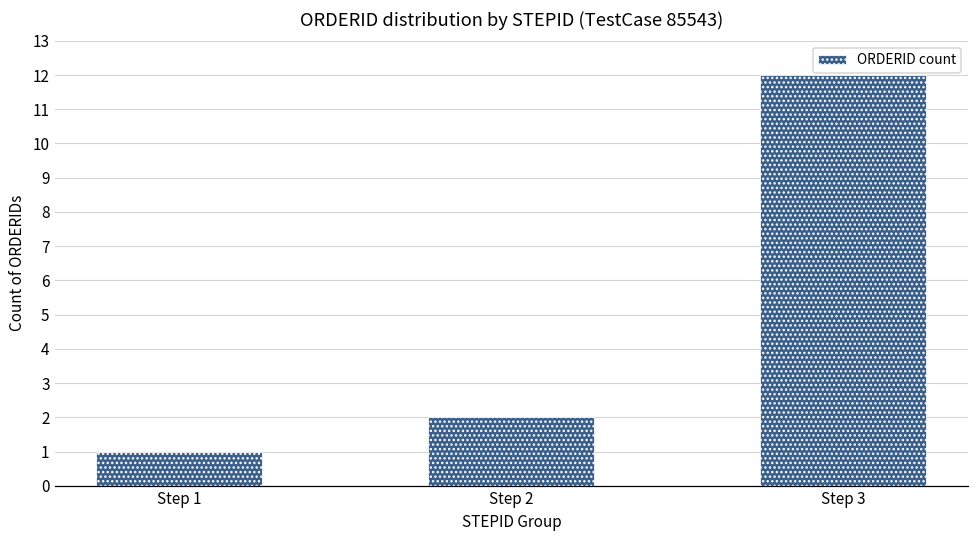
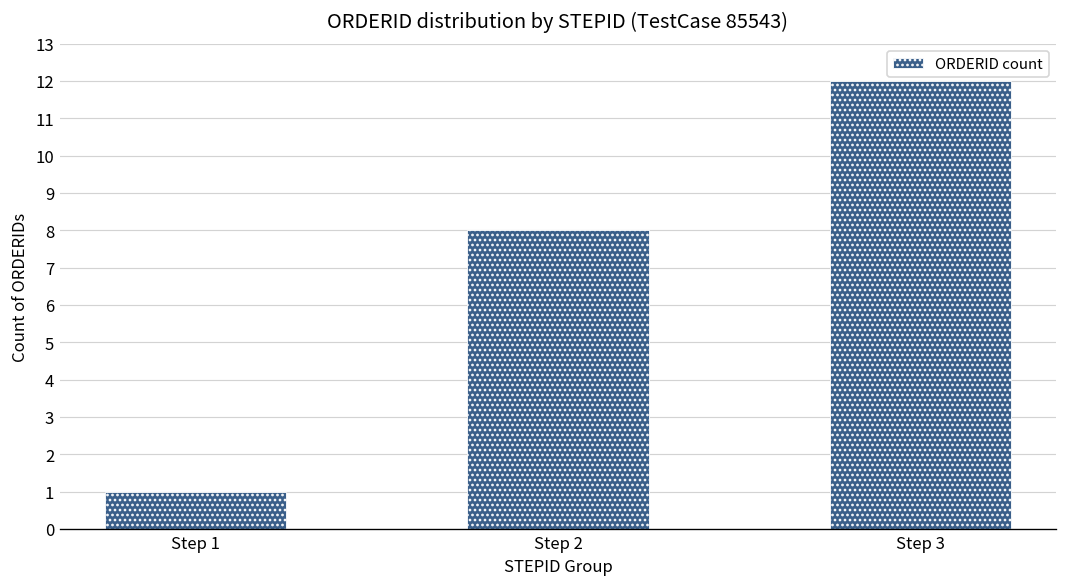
Step 2: 2 -> 8
